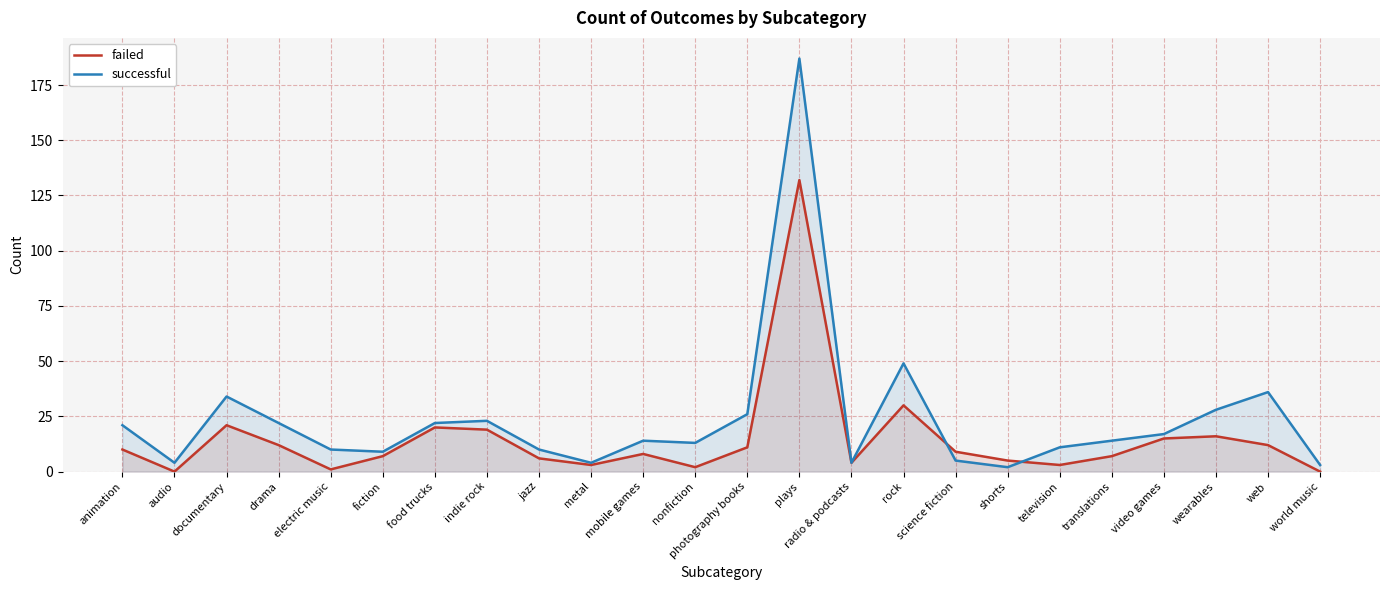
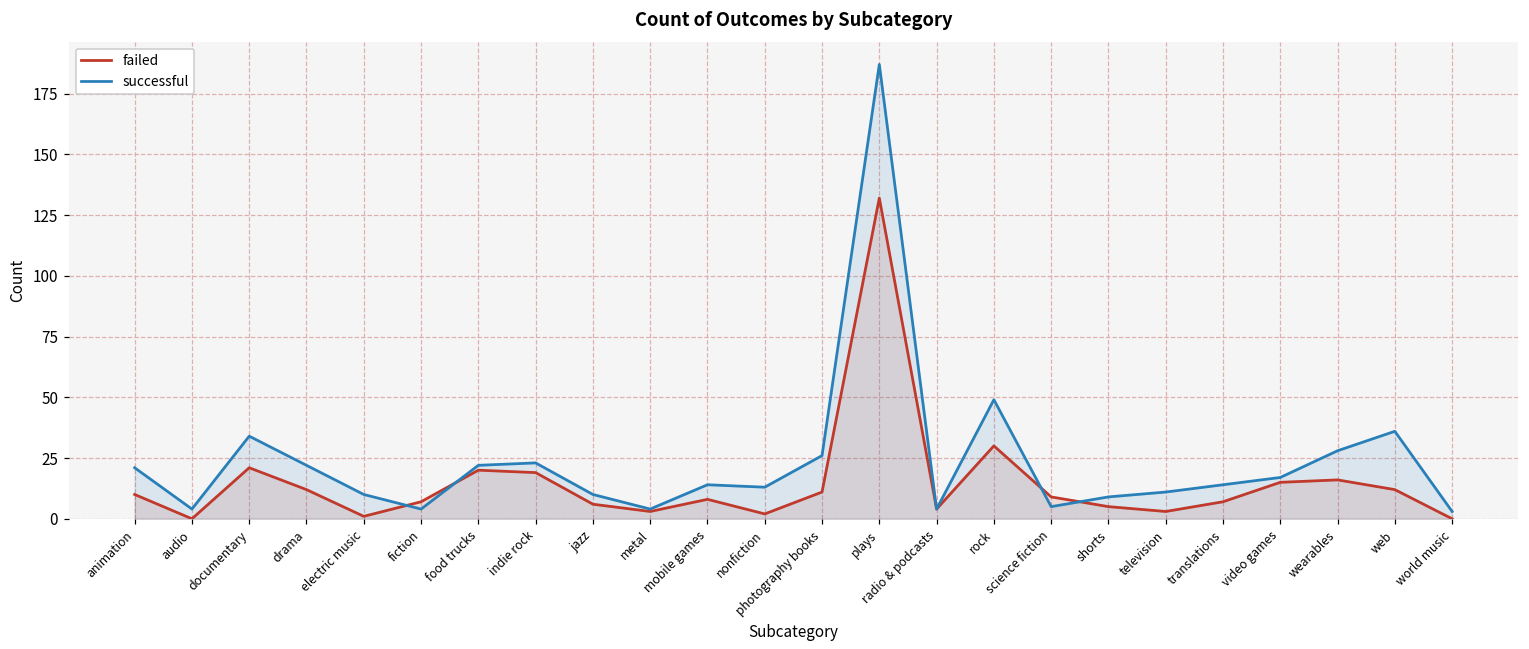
successful, fiction: 9 -> 4
successful, shorts: 2 -> 9
